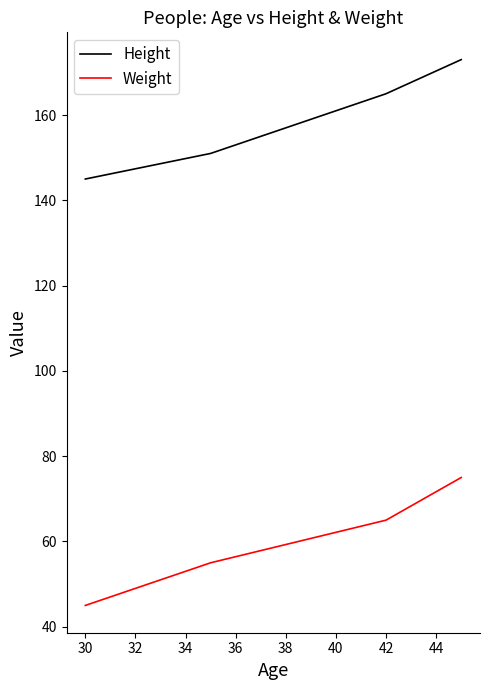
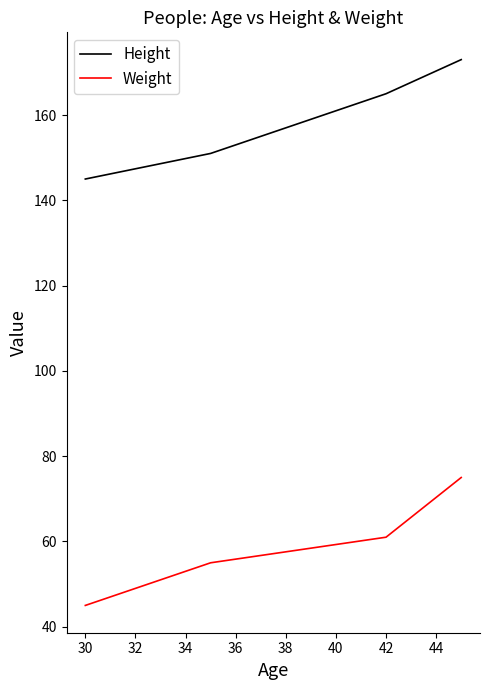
Weight, 42: 65 -> 61
